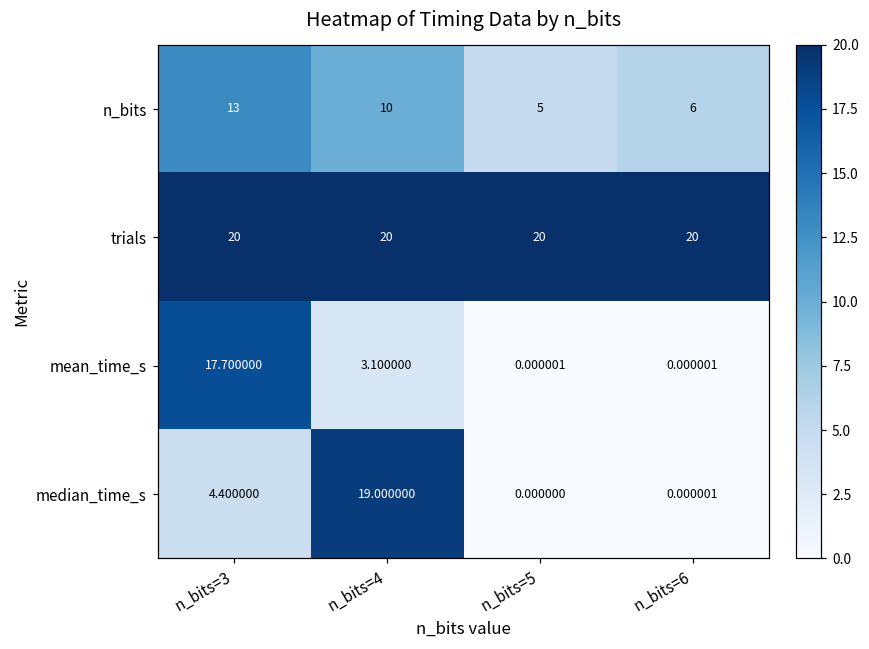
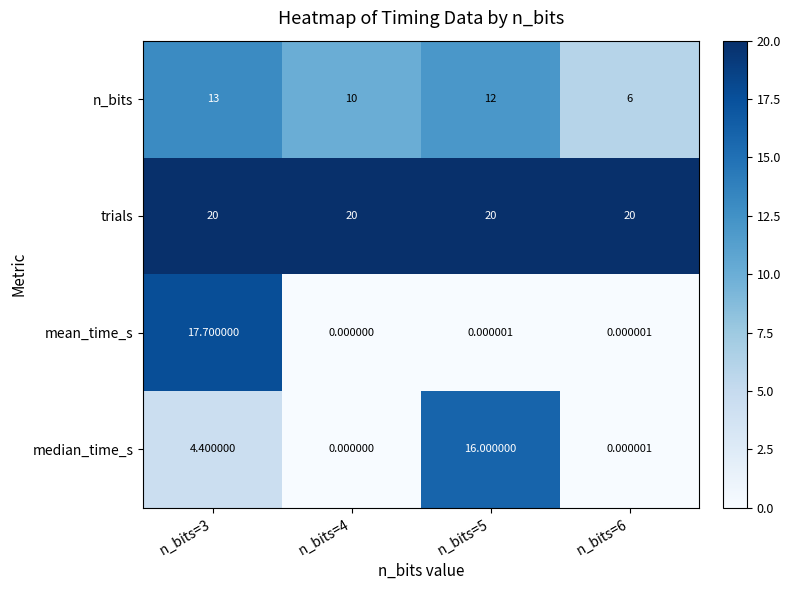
n_bits, n_bits=5: 5 -> 12
mean_time_s, n_bits=4: 3.100000 -> 0.000000
median_time_s, n_bits=4: 19.000000 -> 0.000000
median_time_s, n_bits=5: 0.000000 -> 16.000000
